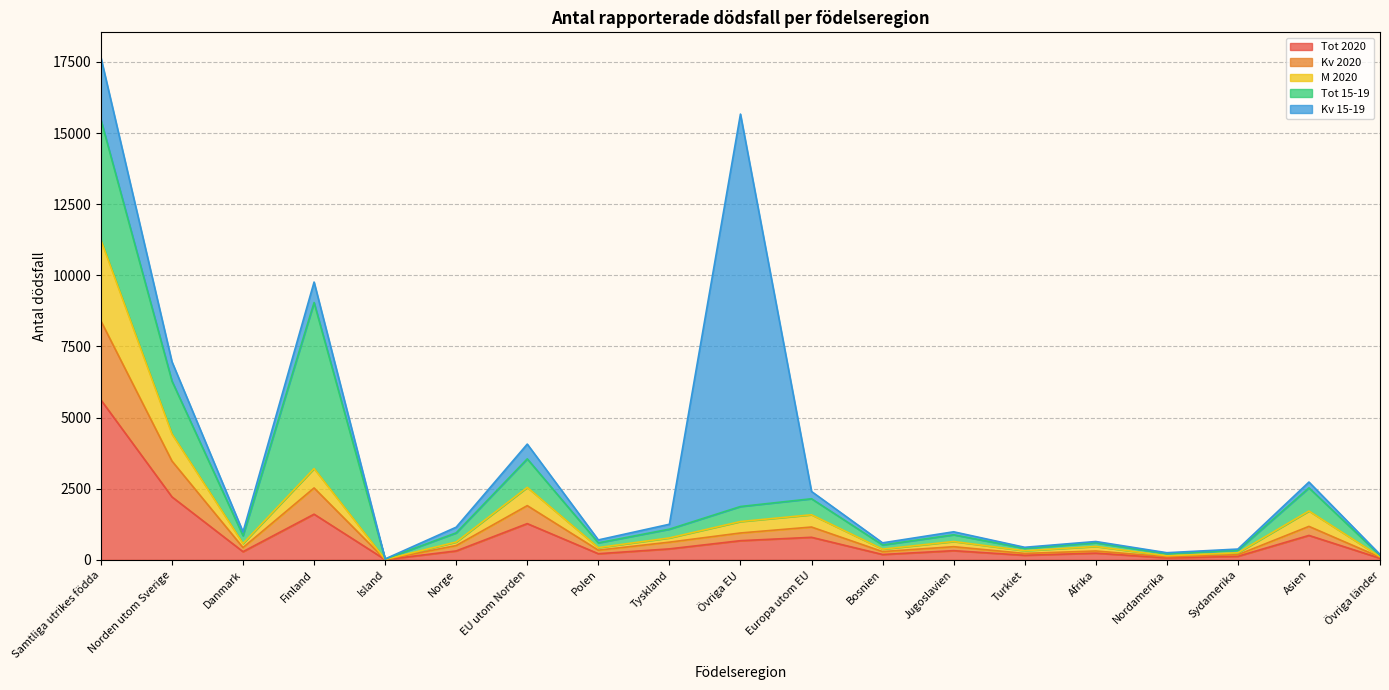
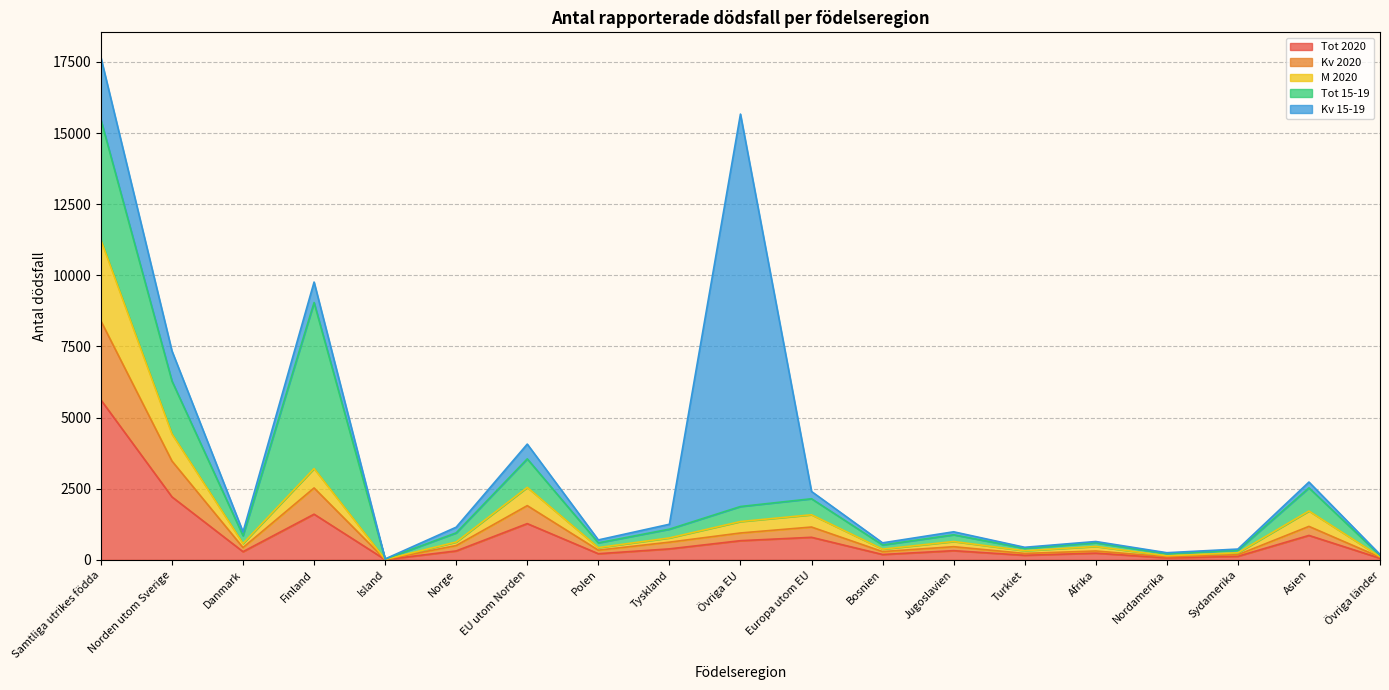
Kv 15-19, Norden utom Sverige: 700 -> 1100
